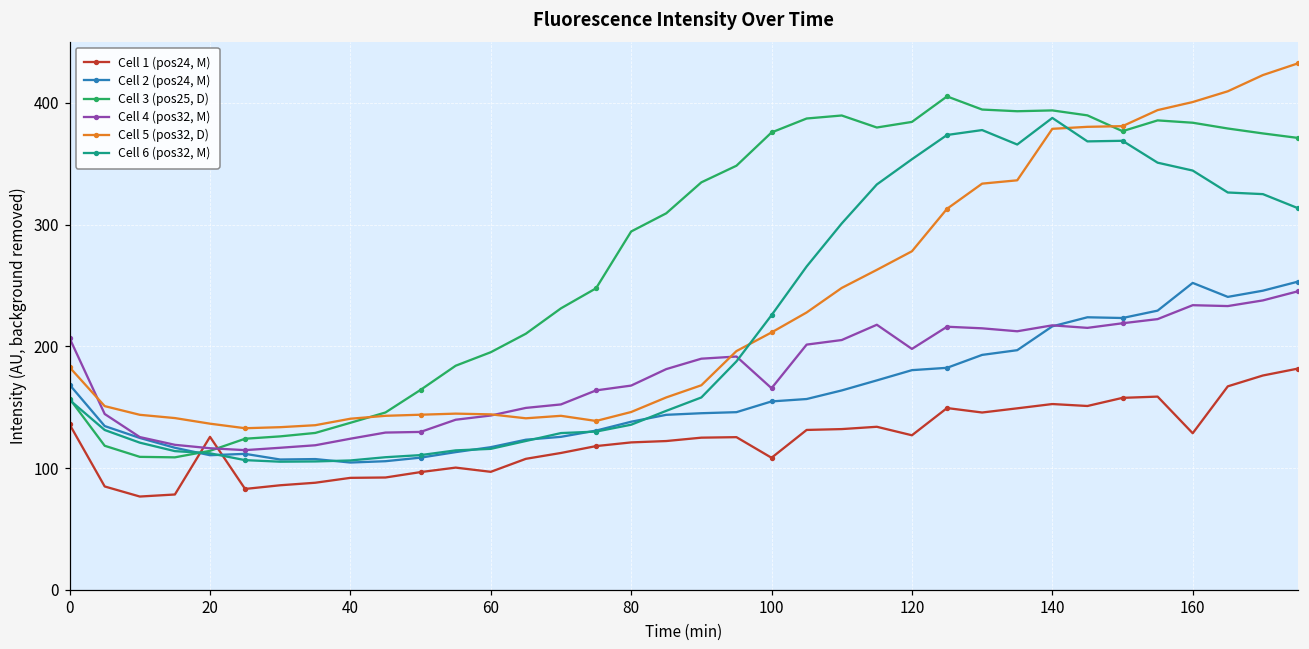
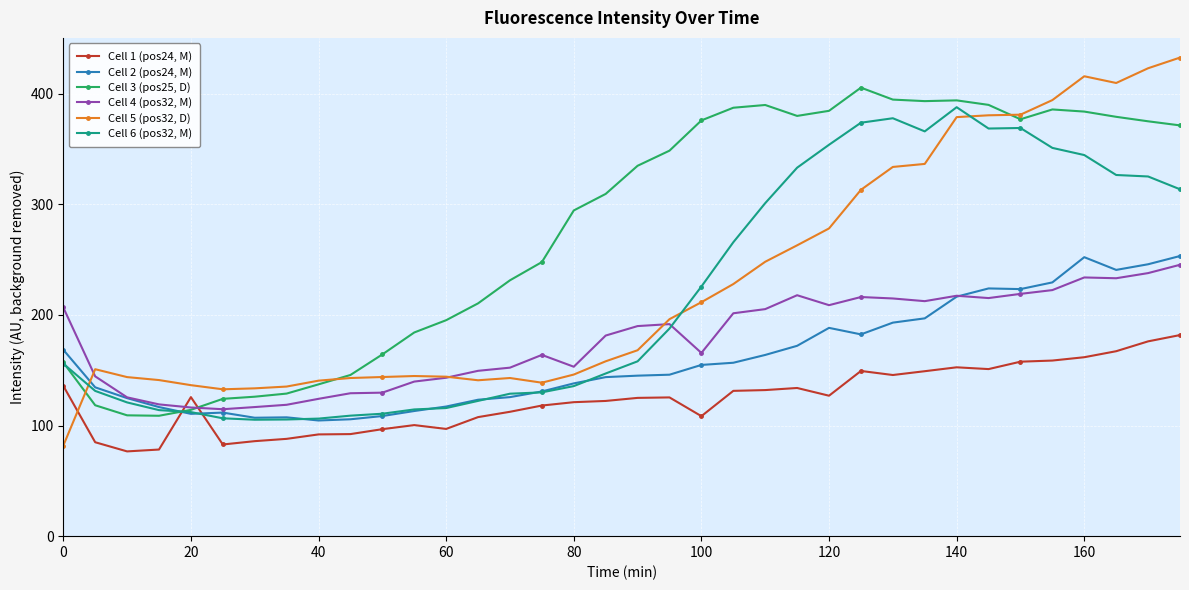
Cell 5 (pos32, D), 0: 183 -> 82
Cell 4 (pos32, M), 80: 168 -> 153
Cell 2 (pos24, M), 120: 180 -> 188
Cell 4 (pos32, M), 120: 198 -> 209
Cell 1 (pos24, M), 160: 129 -> 162
Cell 5 (pos32, D), 160: 401 -> 416
